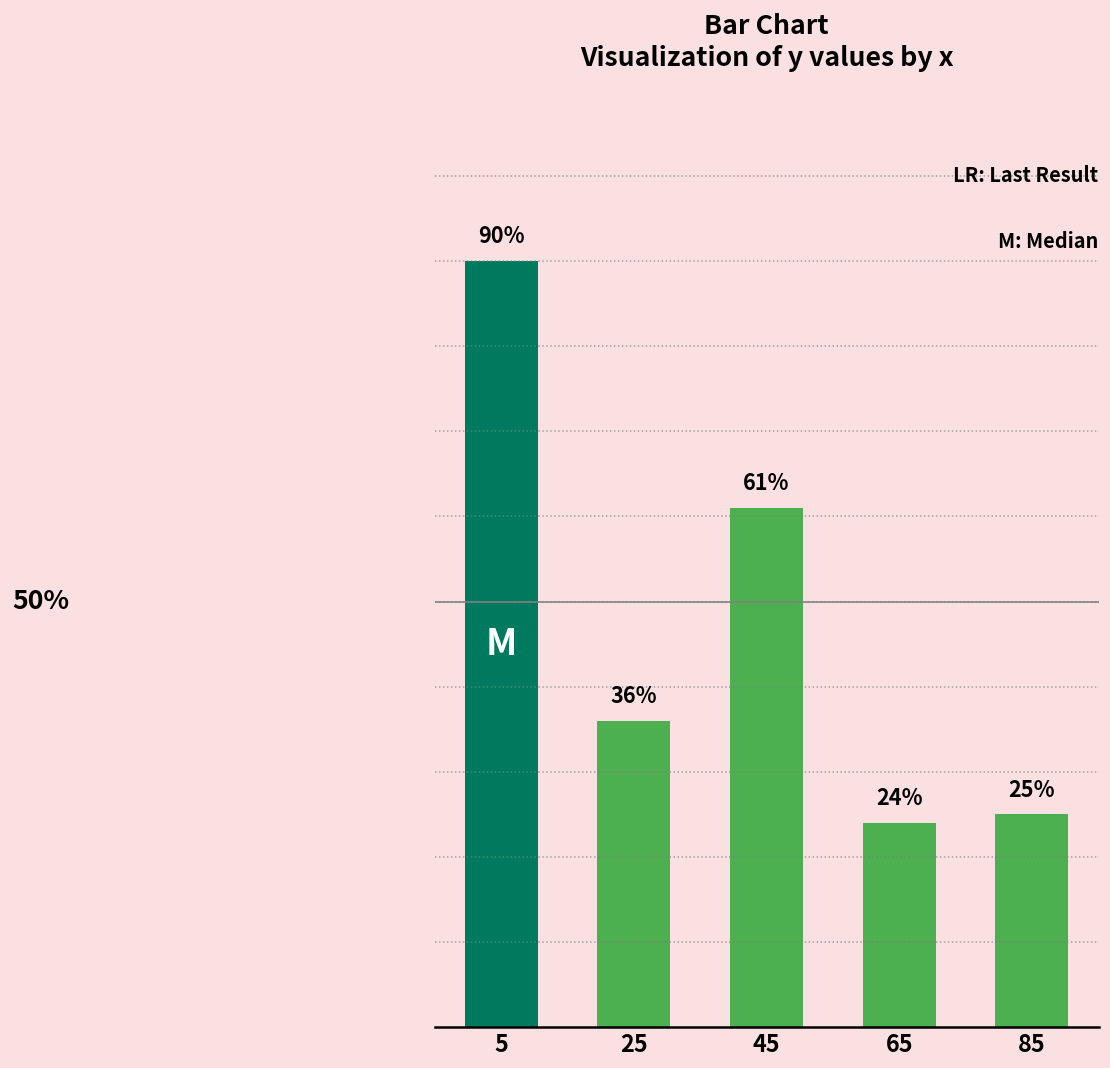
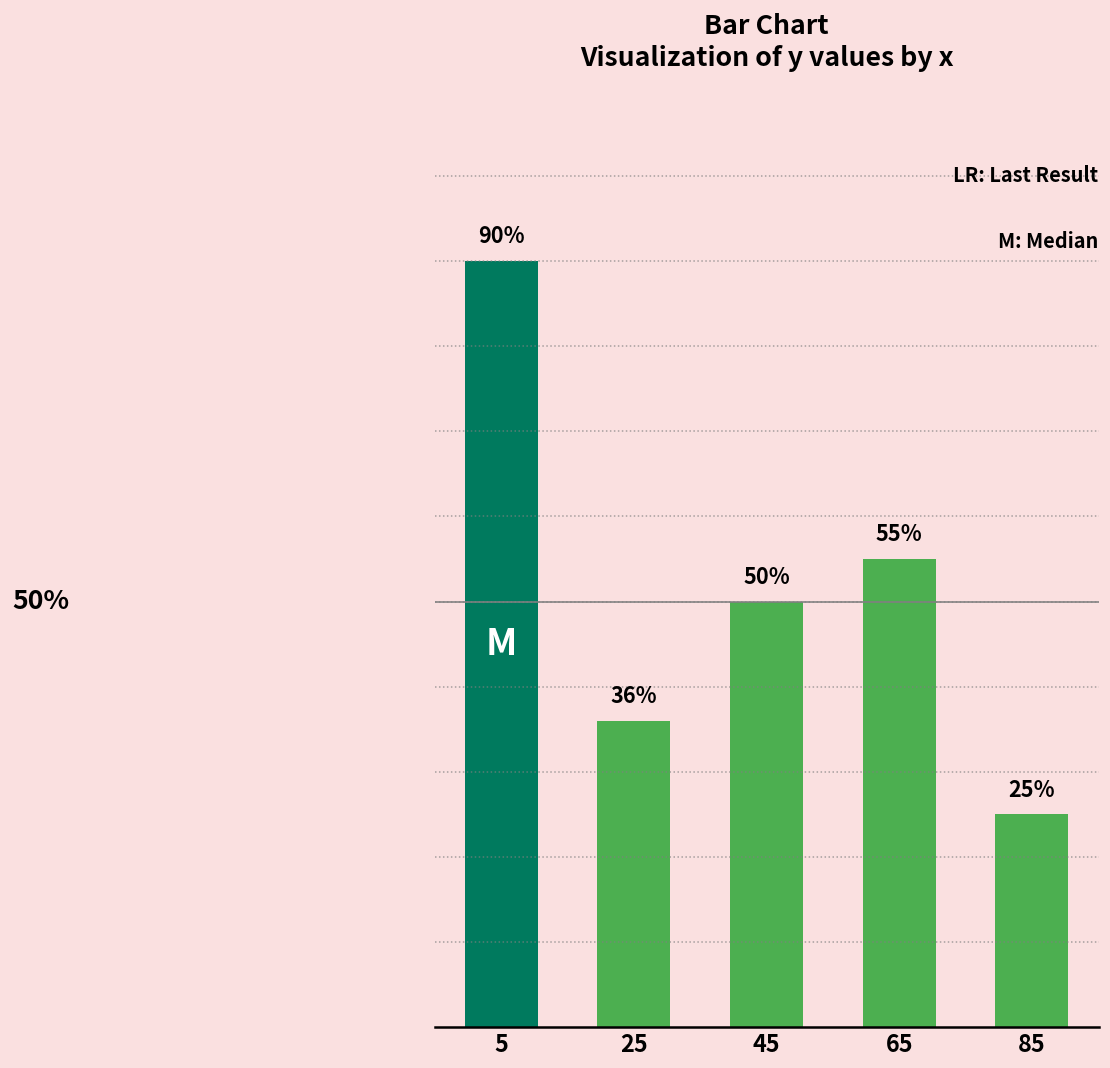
45: 61% -> 50%
65: 24% -> 55%
